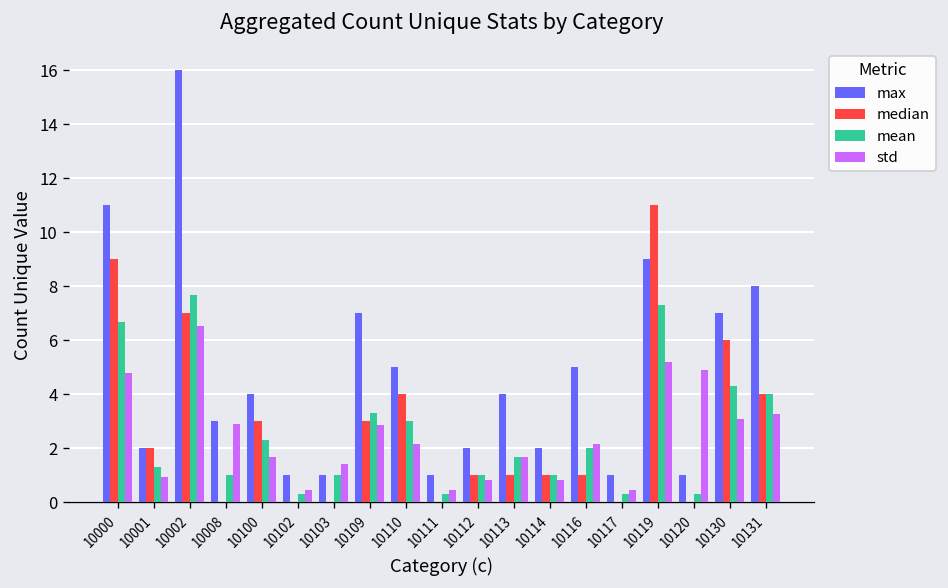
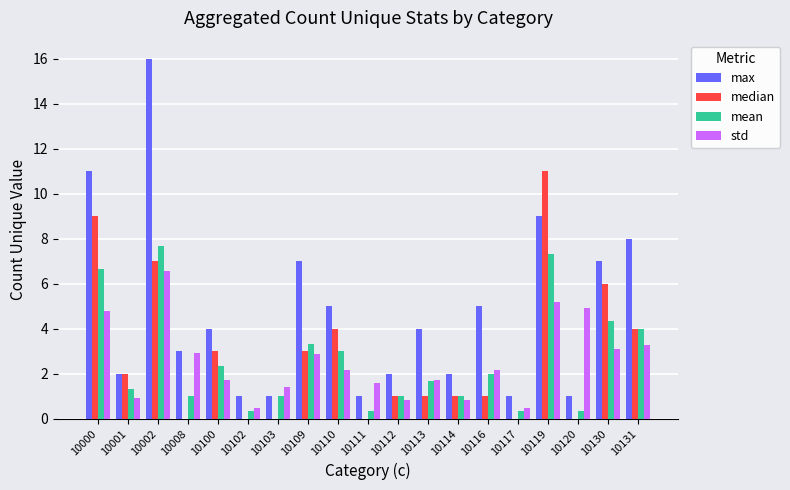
std, 10111: 0.5 -> 1.6
